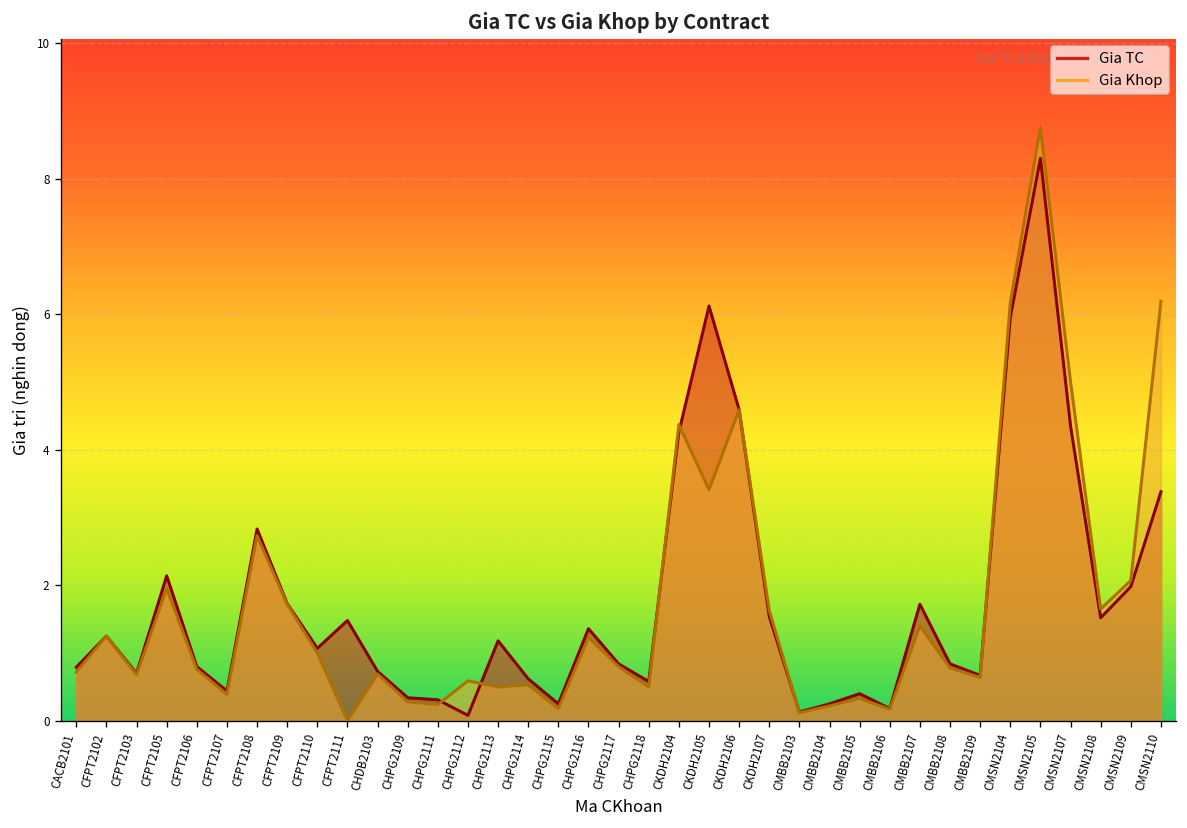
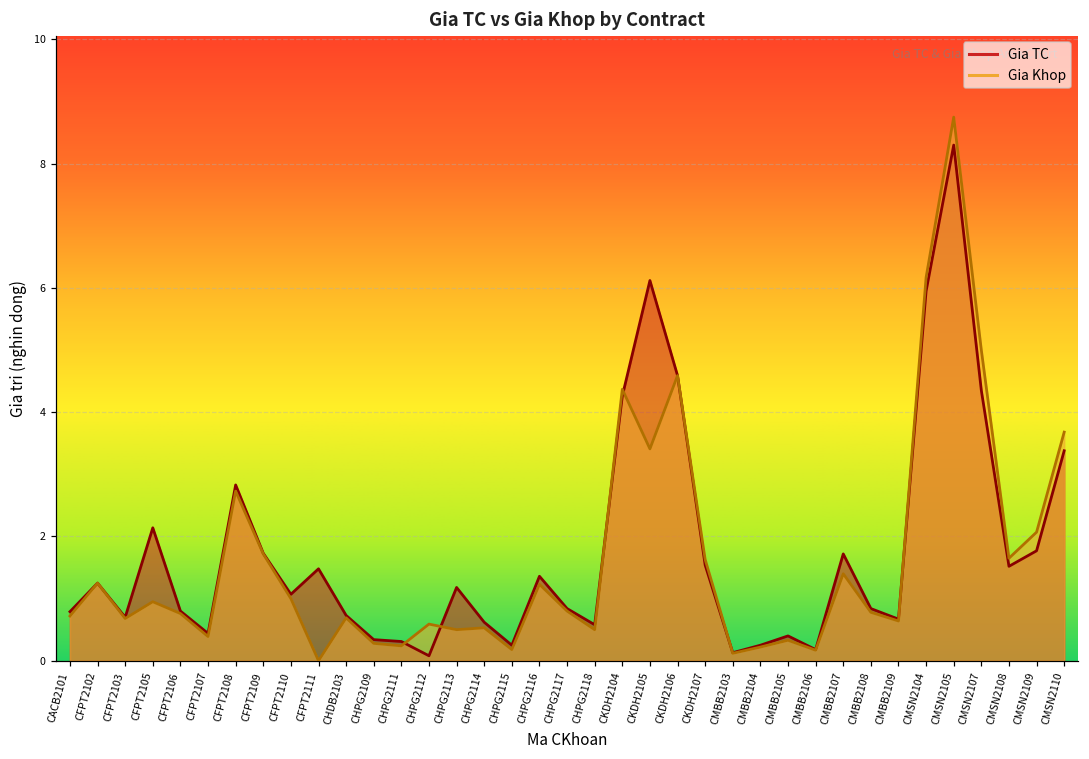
Gia Khop, CFPT2105: 2.0 -> 1.0
Gia TC, CMSN2109: 2.0 -> 1.8
Gia Khop, CMSN2110: 6.2 -> 3.7
